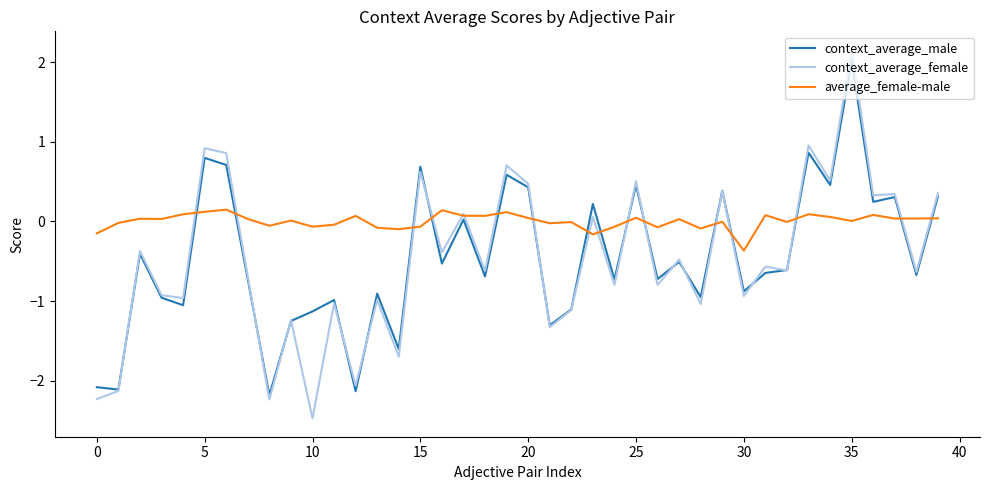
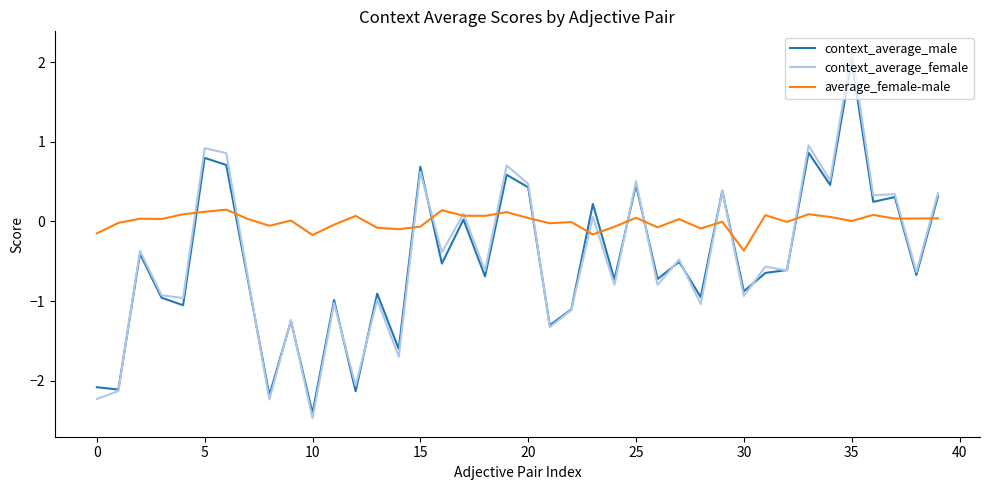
context_average_male, 10: -1.1 -> -2.4
average_female-male, 10: -0.1 -> -0.2
